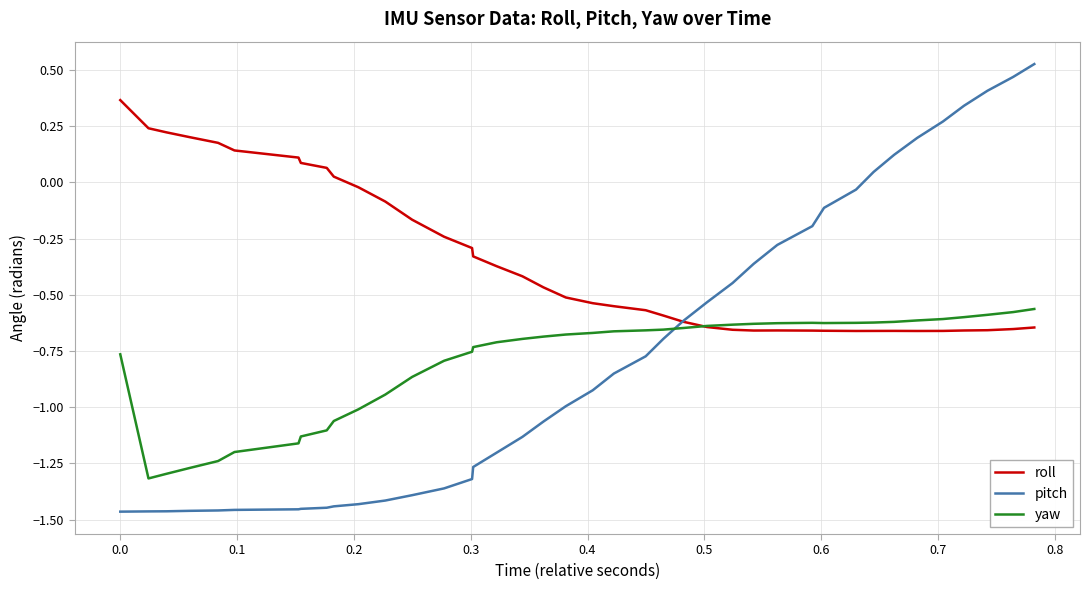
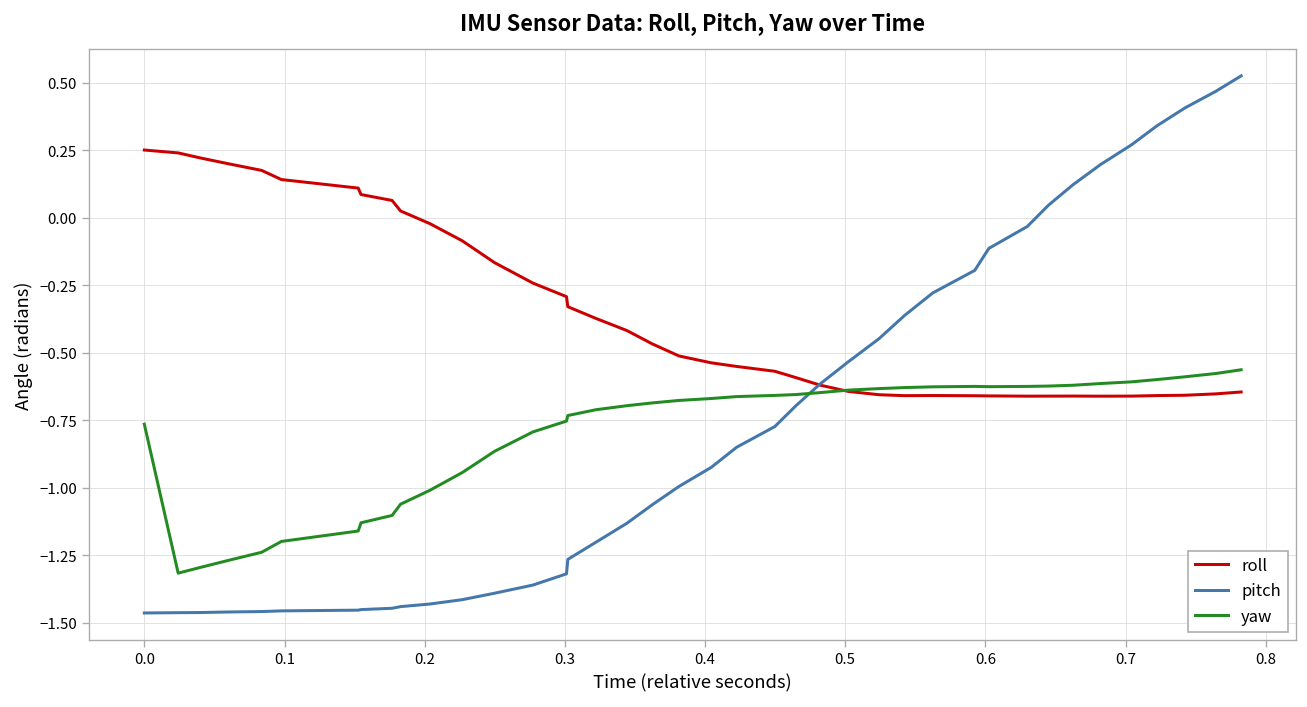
roll, 0.0: 0.37 -> 0.25
